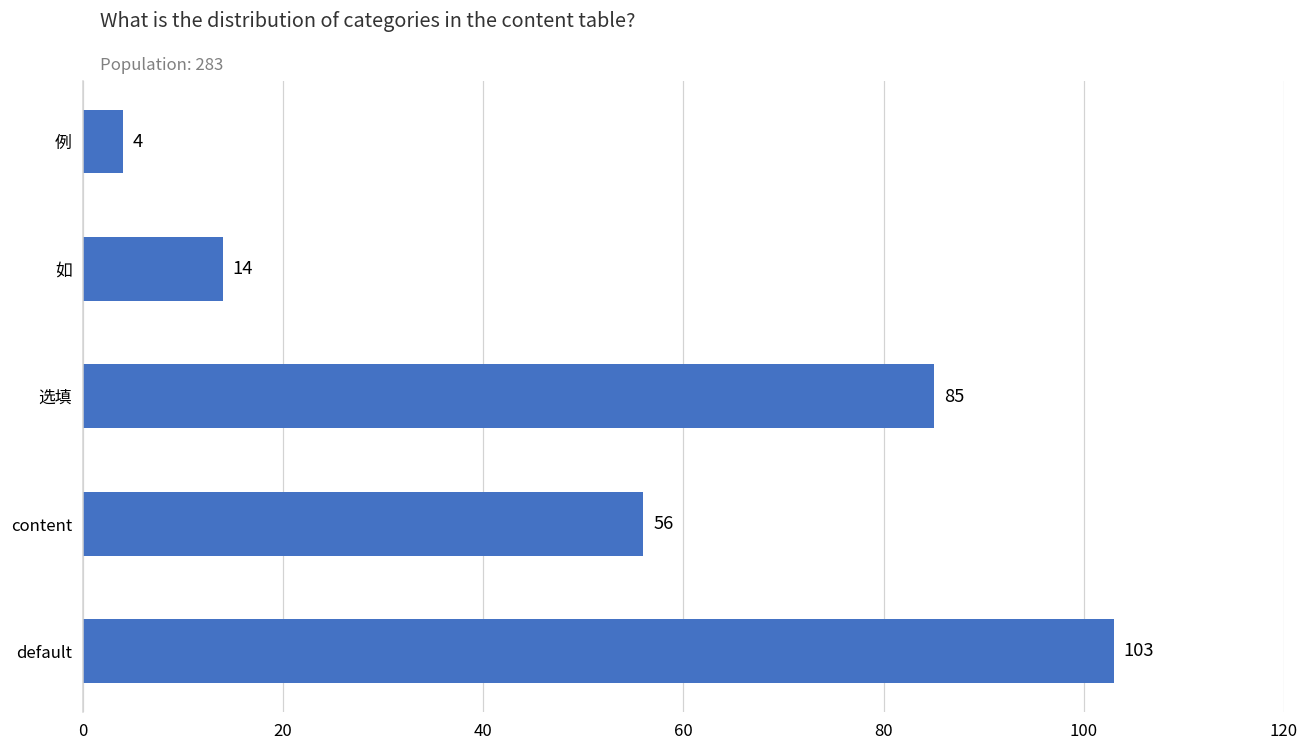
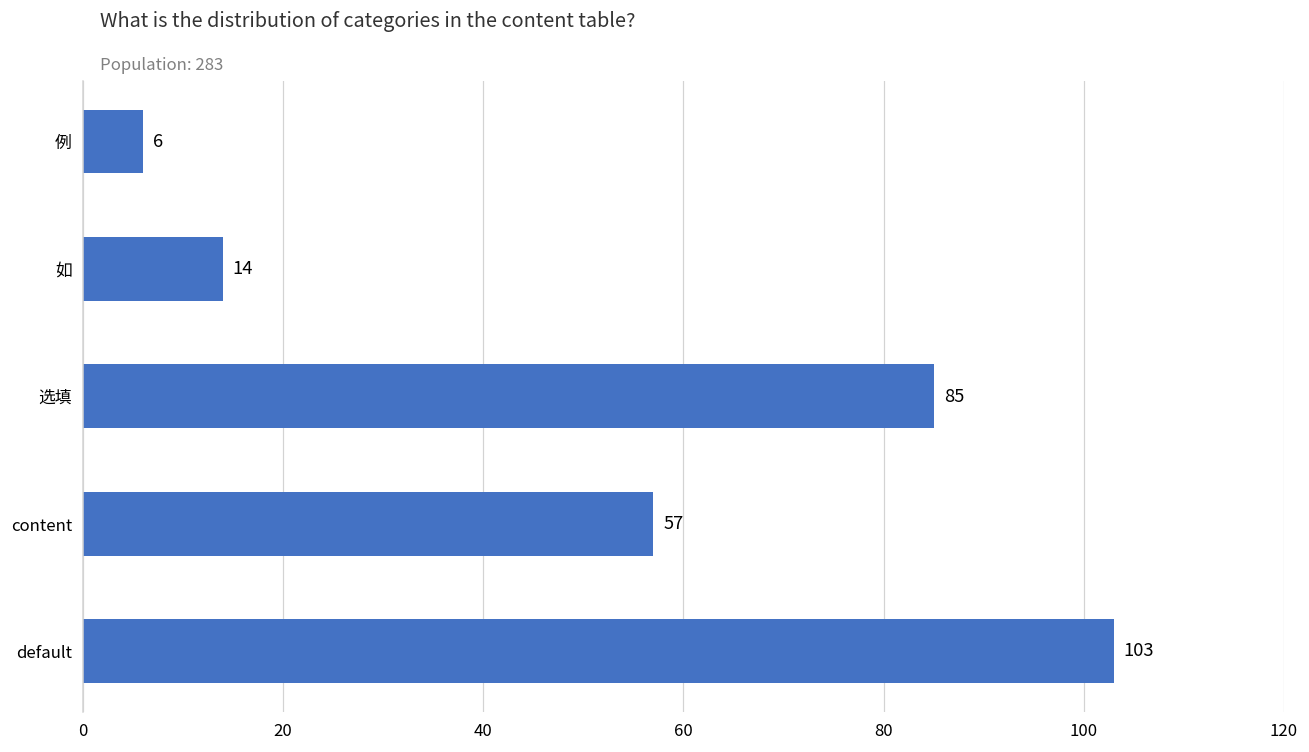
例: 4 -> 6
content: 56 -> 57
